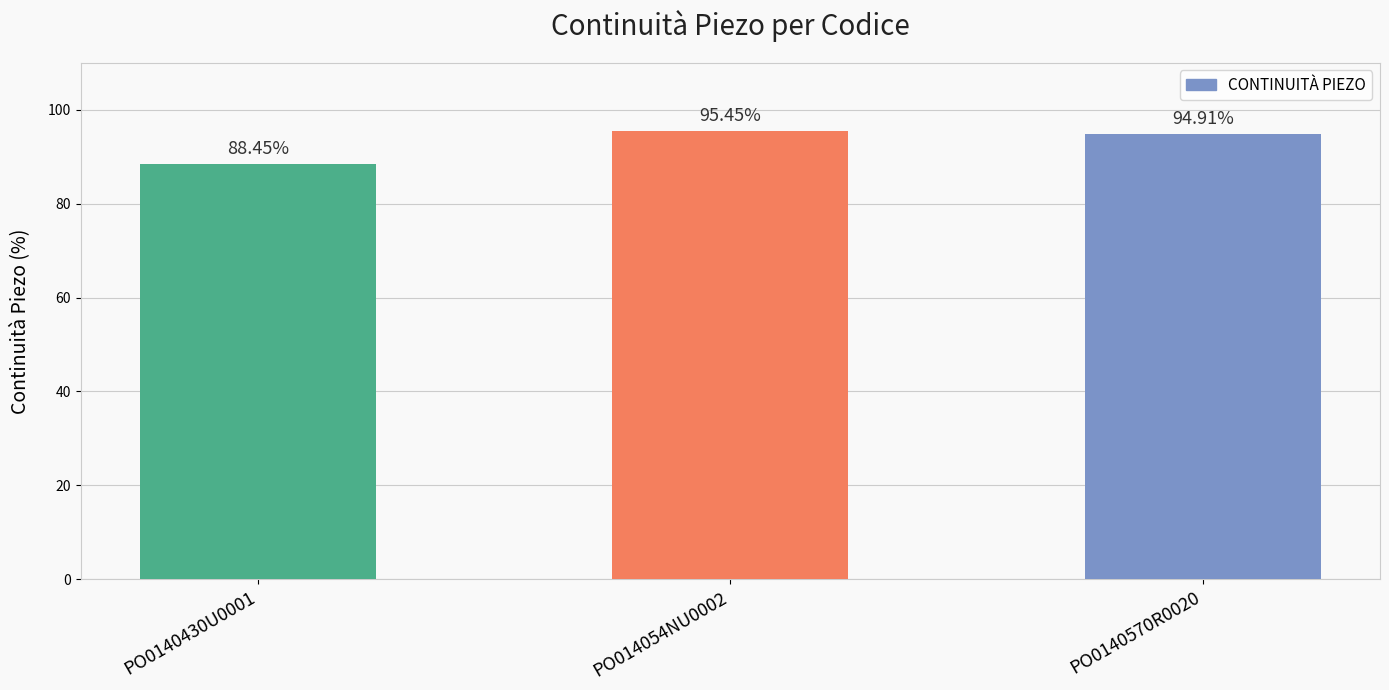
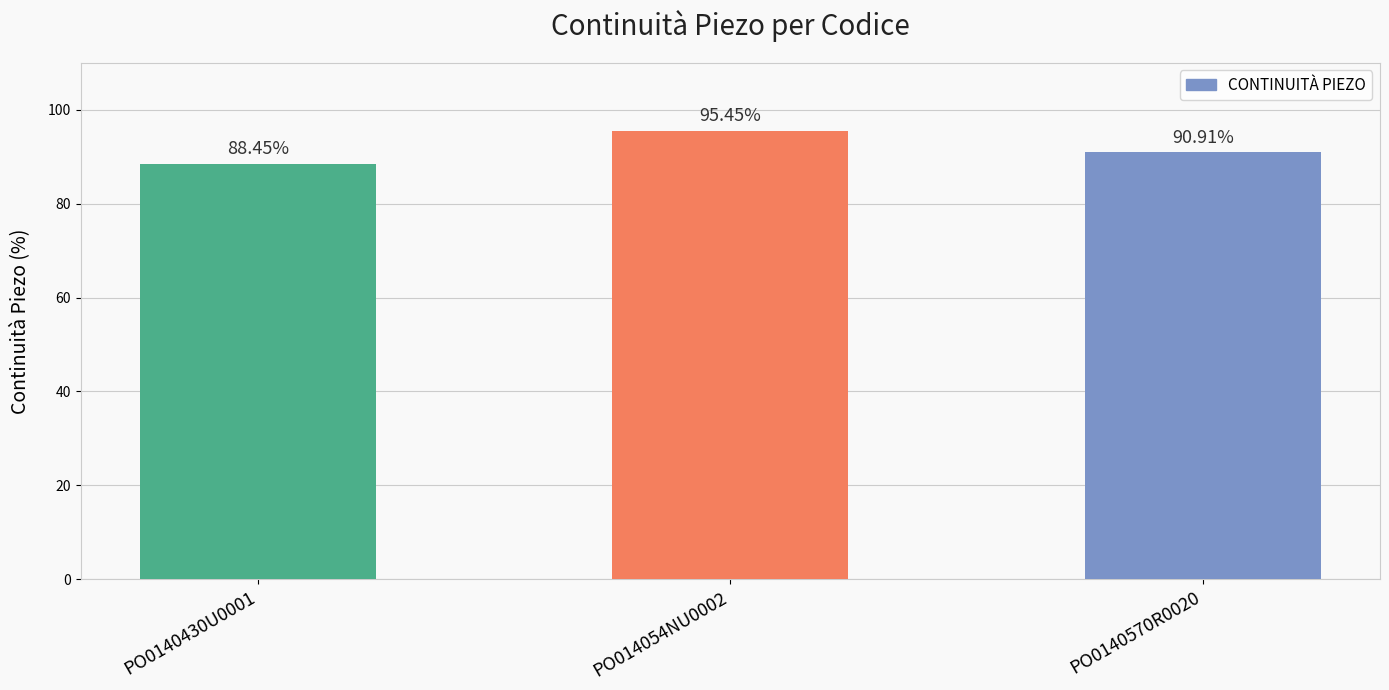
PO0140570R0020: 94.91% -> 90.91%
